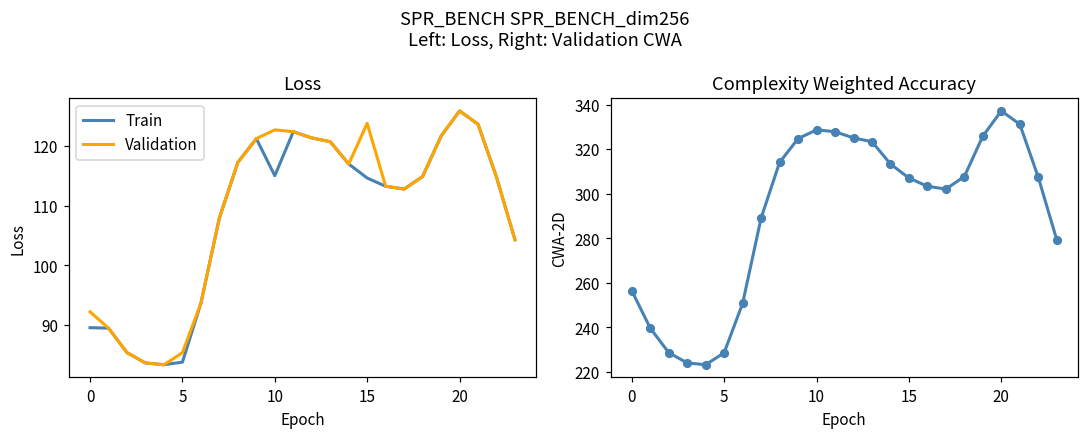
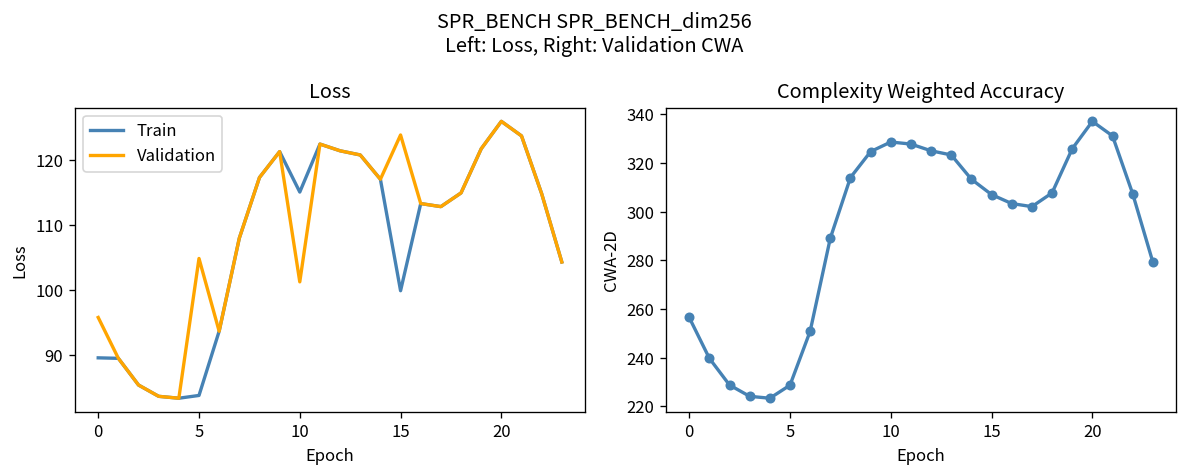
Loss, Validation, 0: 92 -> 96
Loss, Validation, 5: 85 -> 105
Loss, Validation, 10: 123 -> 101
Loss, Train, 15: 115 -> 100
